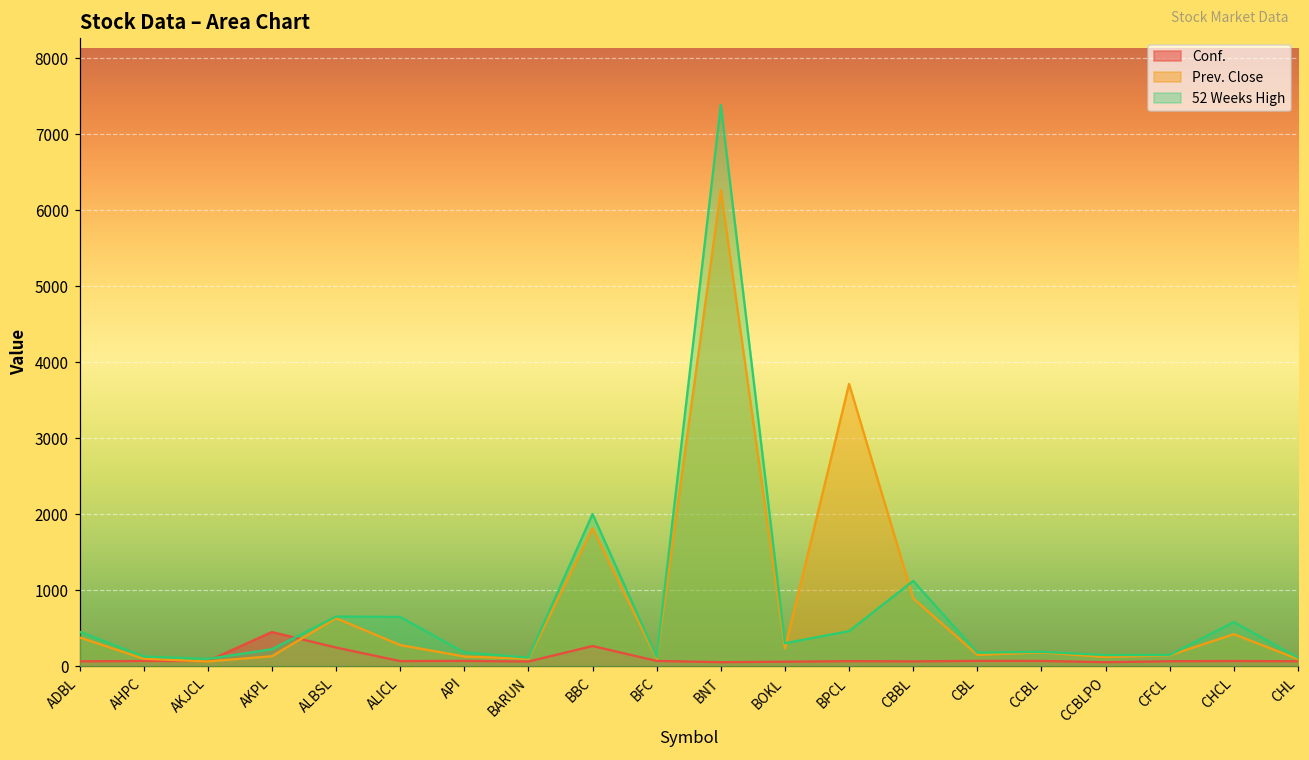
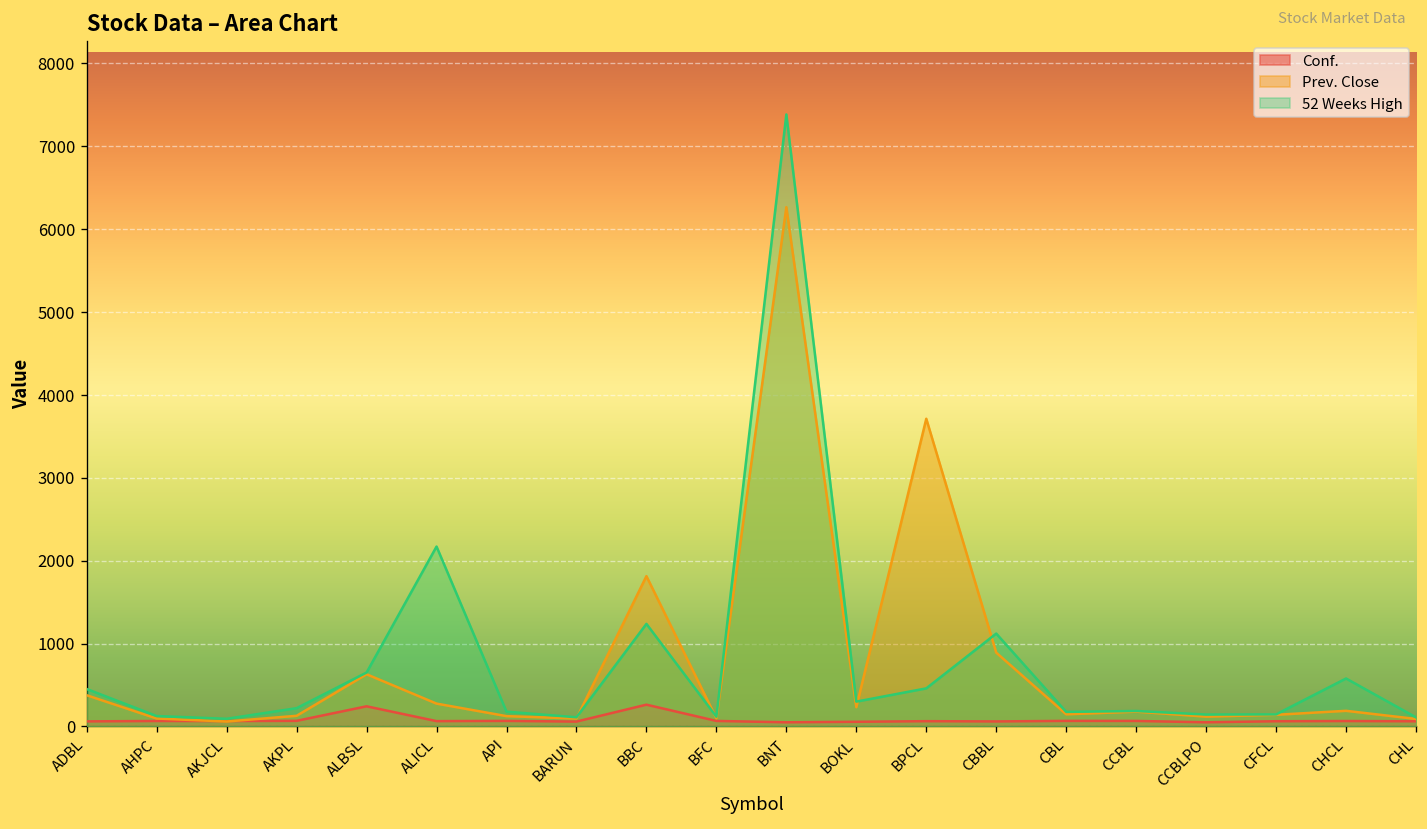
Conf., AKPL: 400 -> 100
52 Weeks High, ALICL: 600 -> 2200
52 Weeks High, BBC: 2000 -> 1200
Prev. Close, CHCL: 400 -> 200
